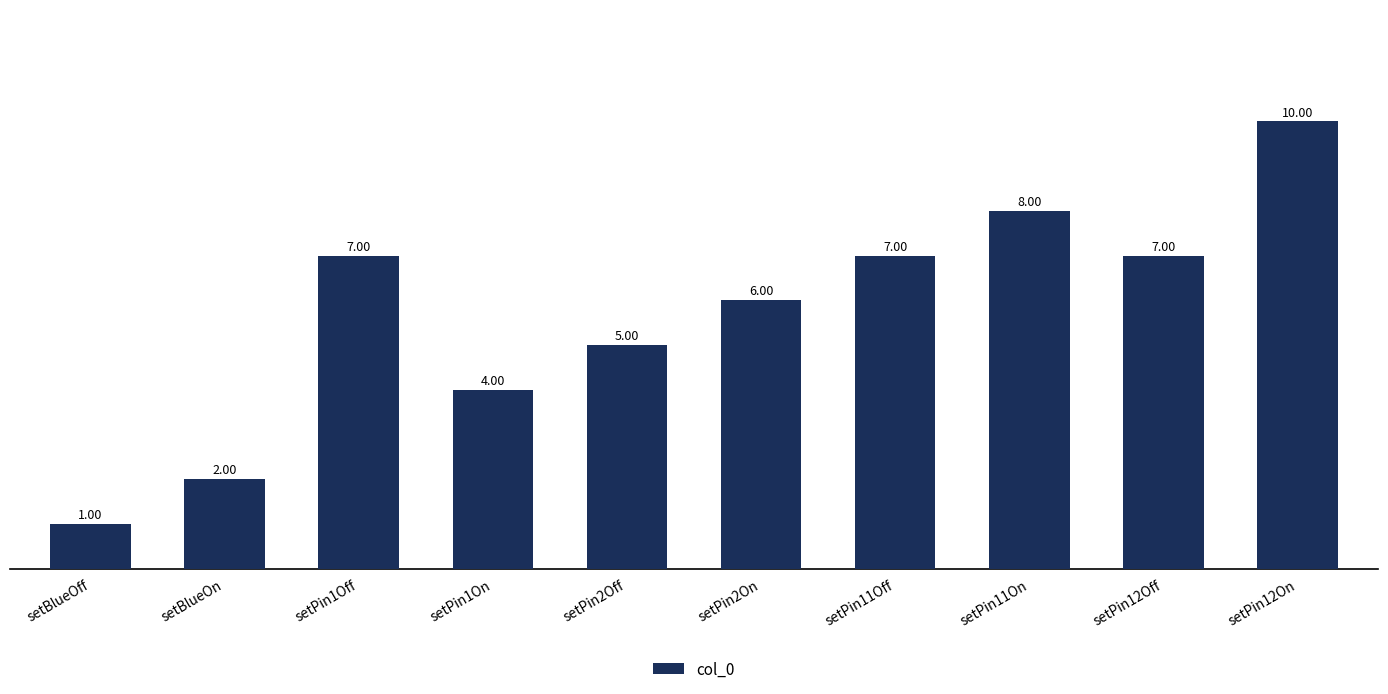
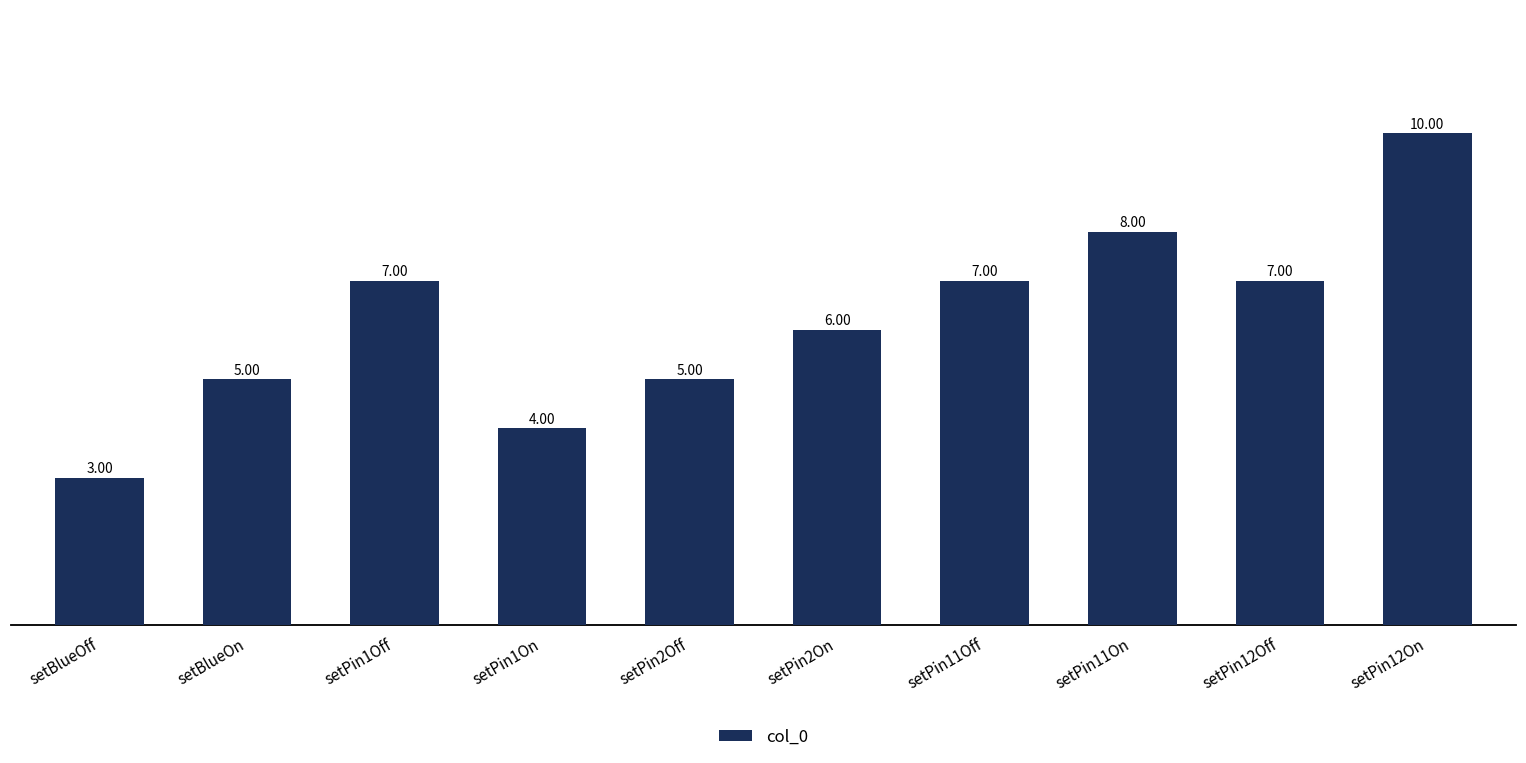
setBlueOff: 1.00 -> 3.00
setBlueOn: 2.00 -> 5.00
